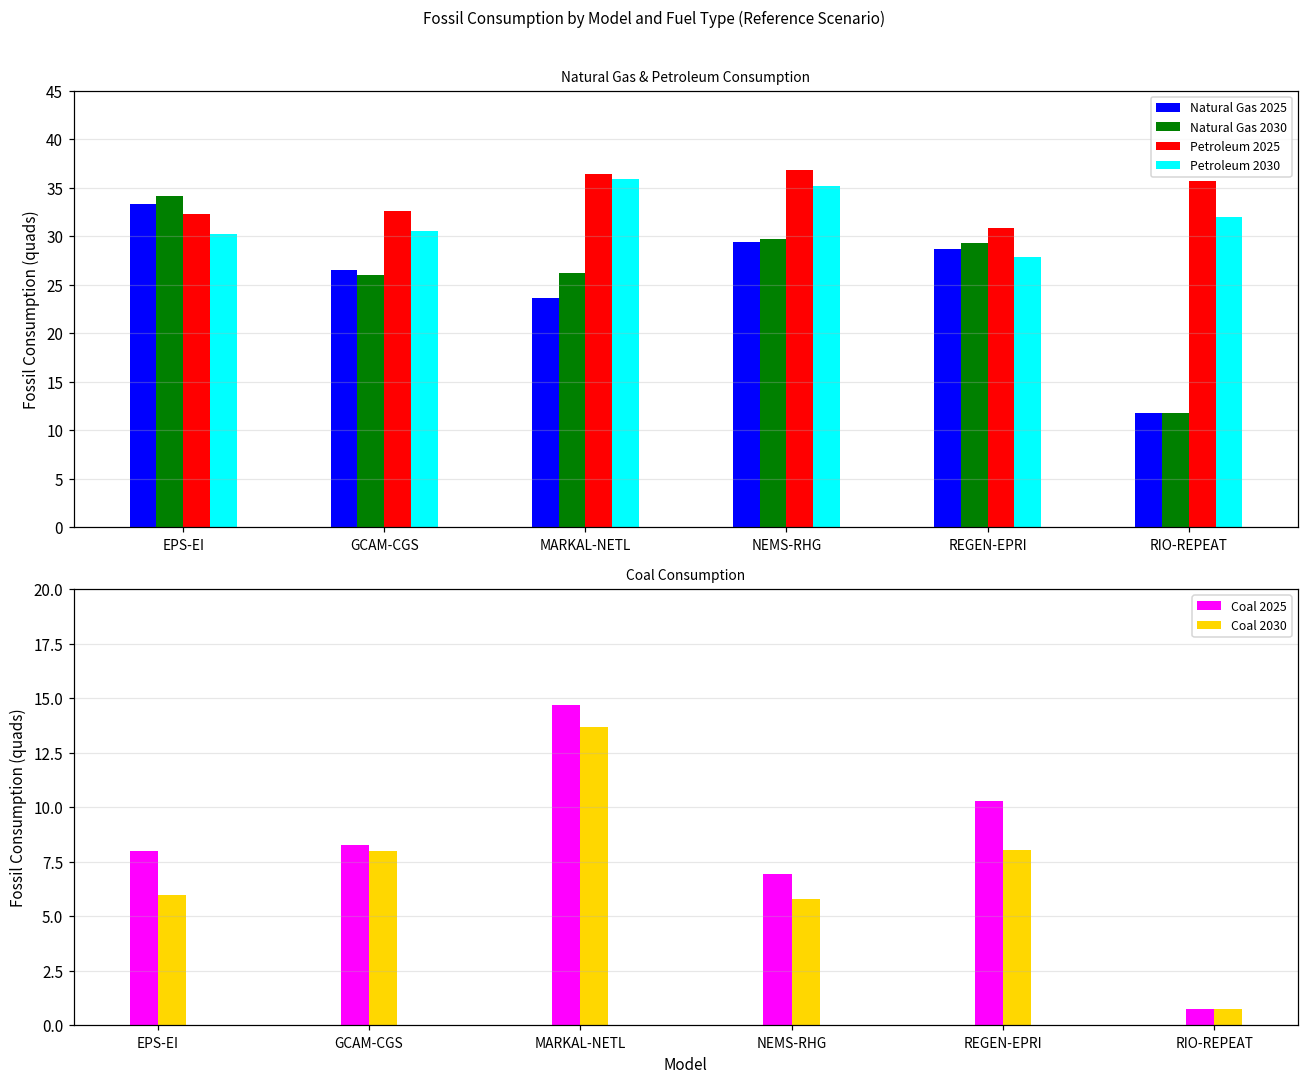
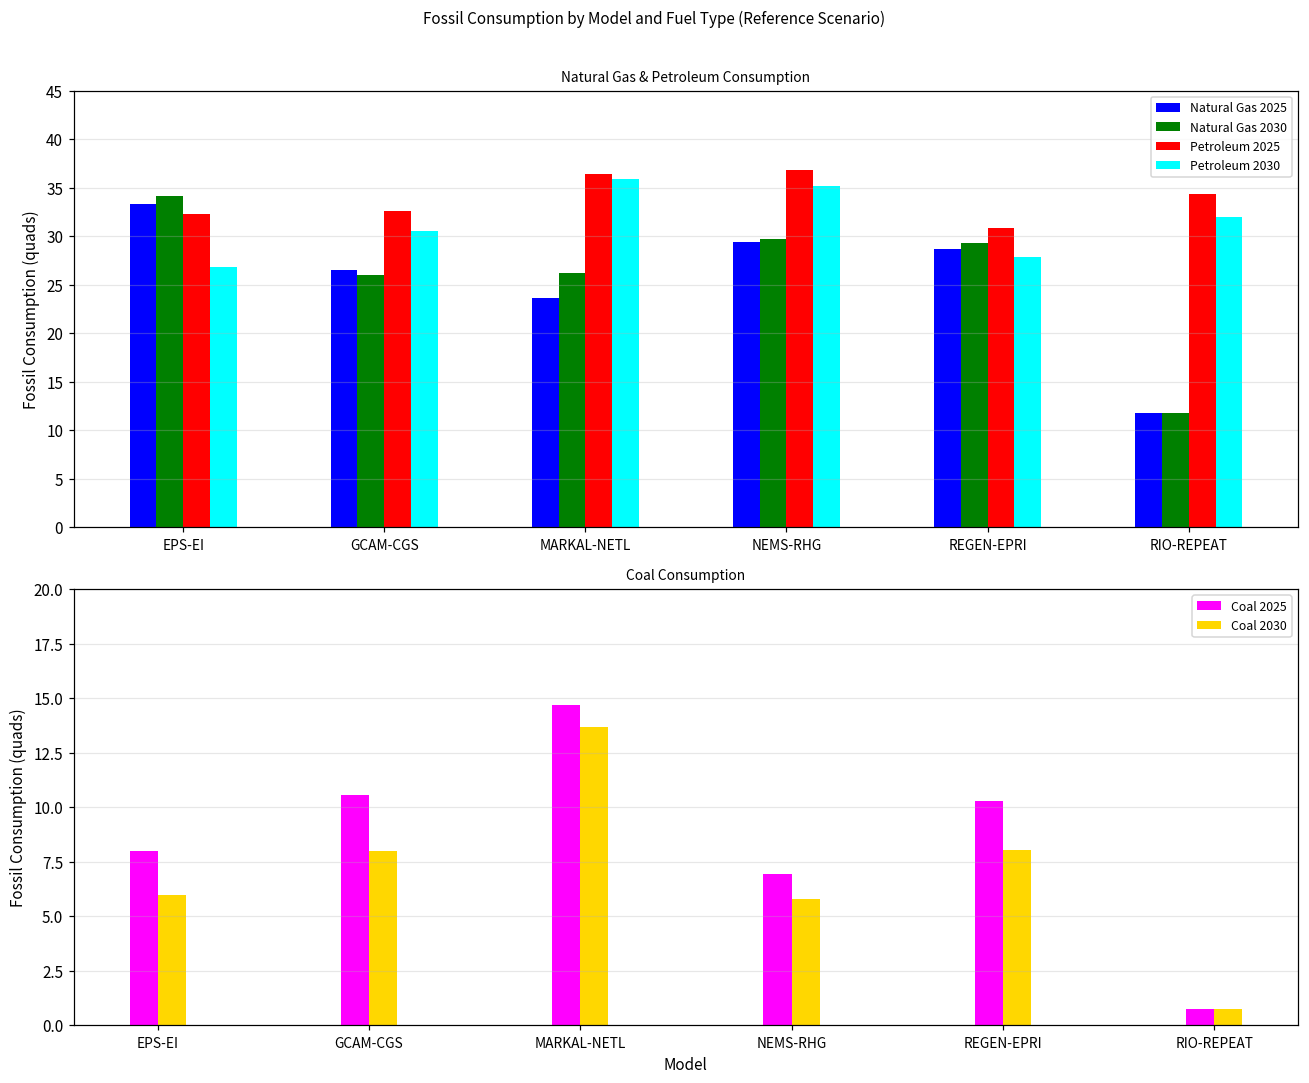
Natural Gas & Petroleum Consumption, Petroleum 2030, EPS-EI: 30 -> 27
Natural Gas & Petroleum Consumption, Petroleum 2025, RIO-REPEAT: 36 -> 34
Coal Consumption, Coal 2025, GCAM-CGS: 8.3 -> 10.5
